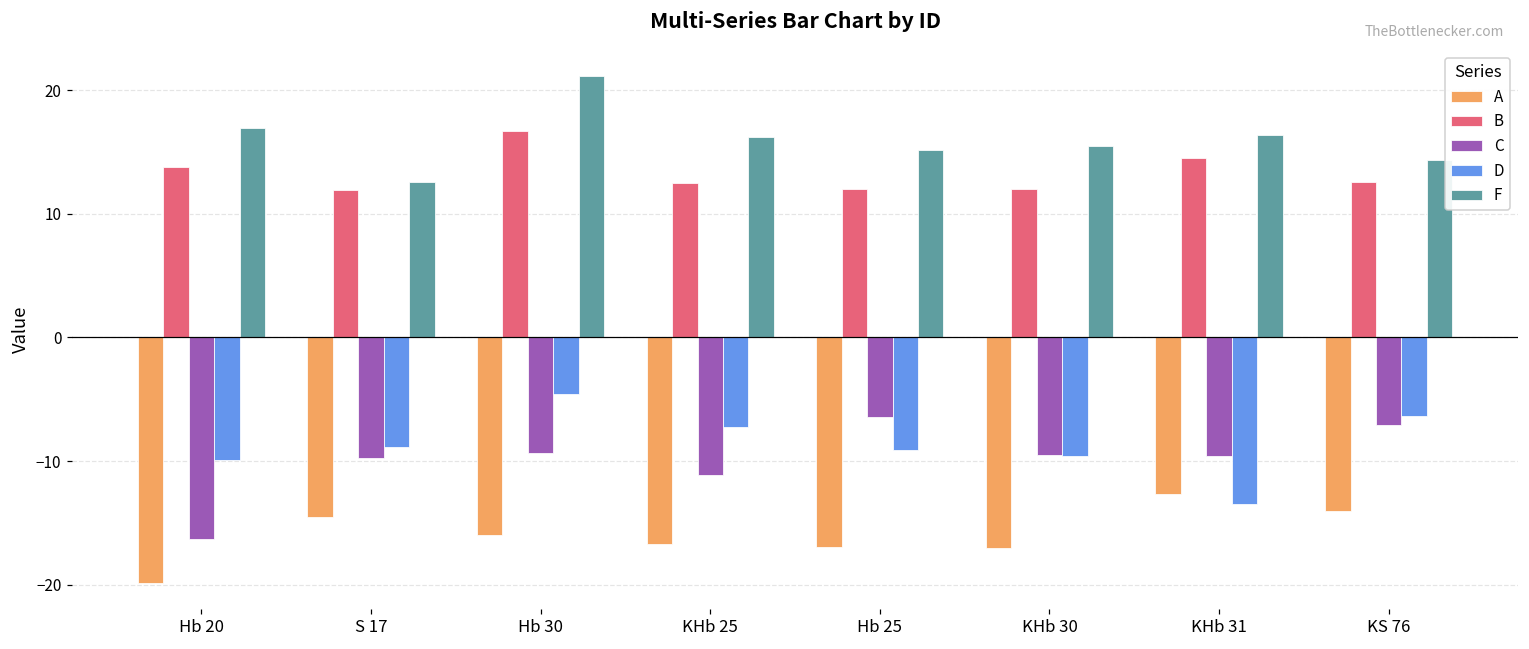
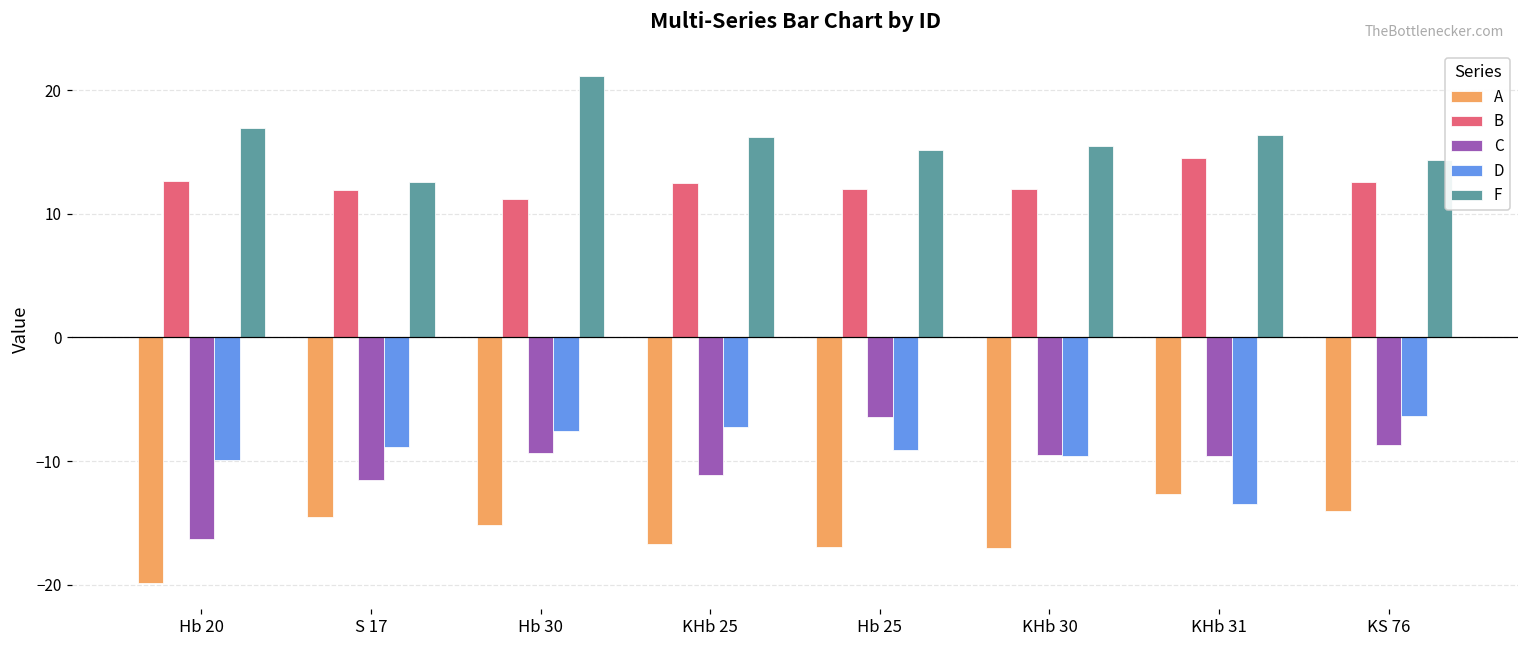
B, Hb 20: 13.8 -> 12.6
C, S 17: -9.8 -> -11.5
A, Hb 30: -16.0 -> -15.2
B, Hb 30: 16.7 -> 11.2
D, Hb 30: -4.6 -> -7.5
C, KS 76: -7.1 -> -8.7
